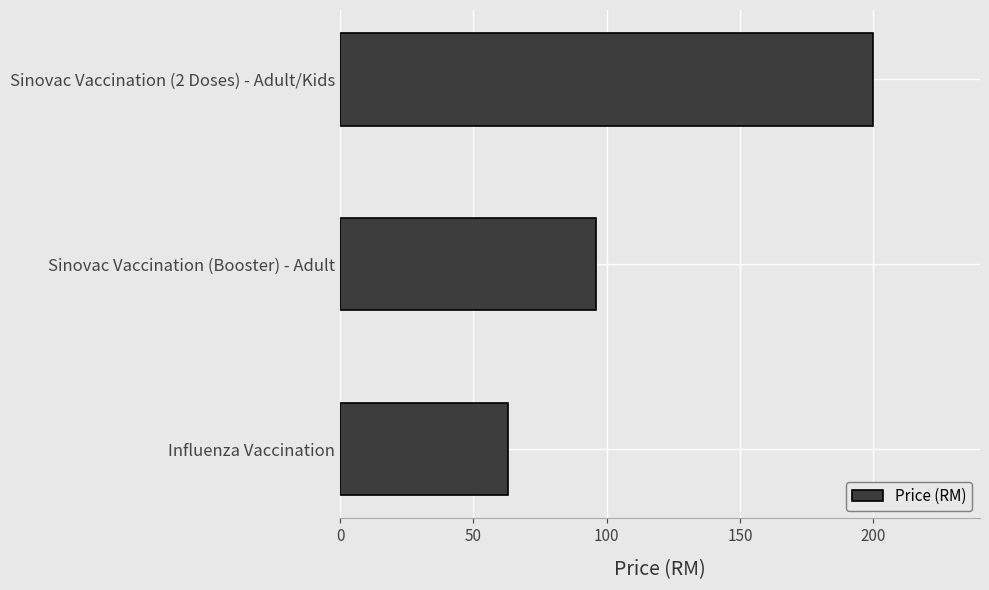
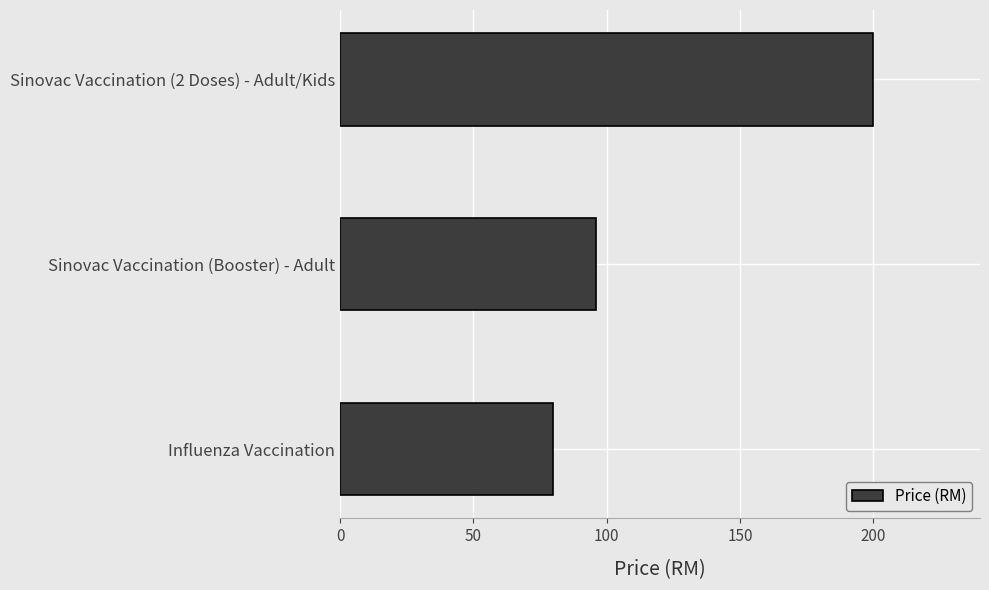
Influenza Vaccination: 63 -> 80
